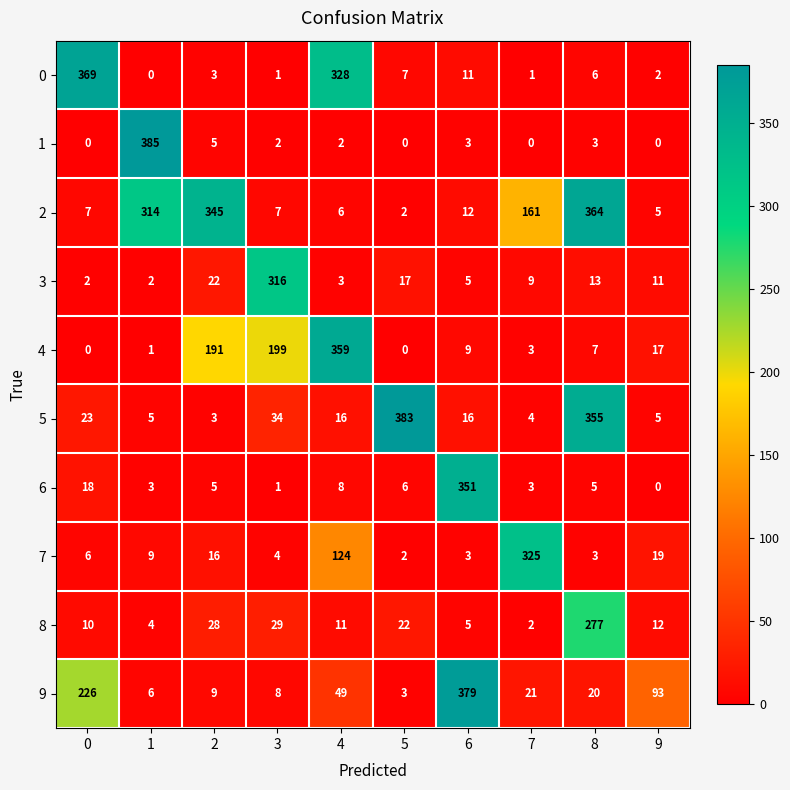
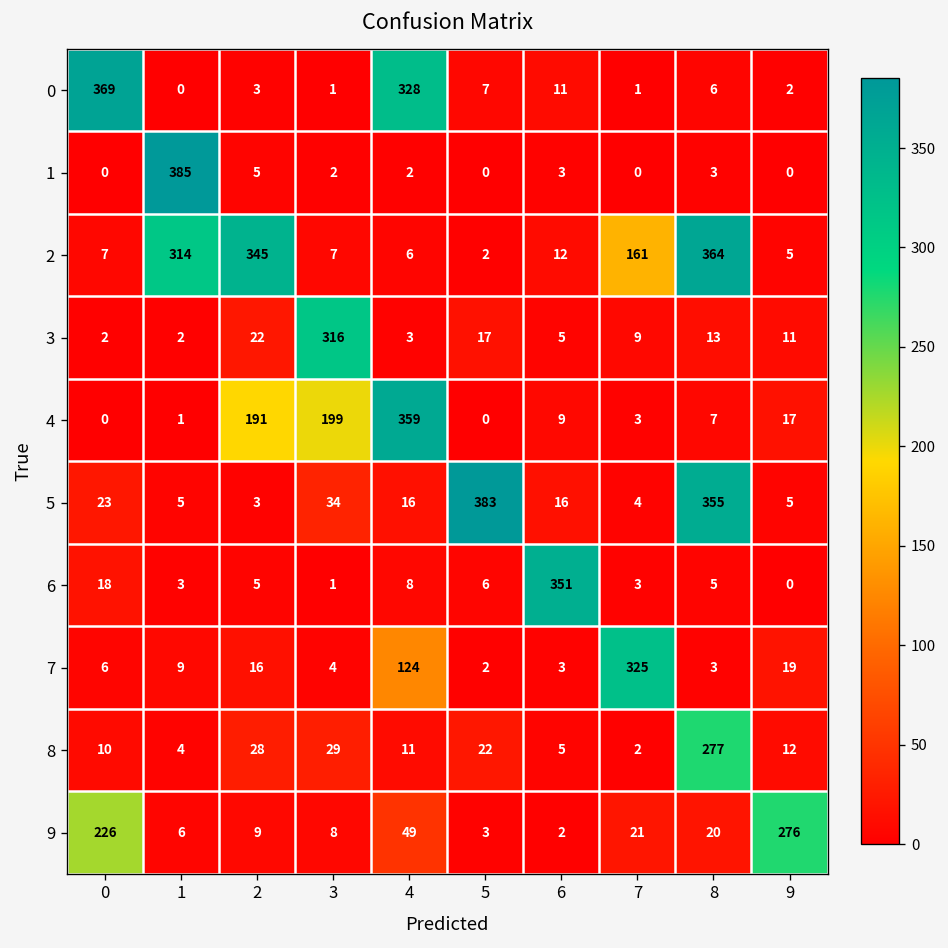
9, 6: 379 -> 2
9, 9: 93 -> 276
